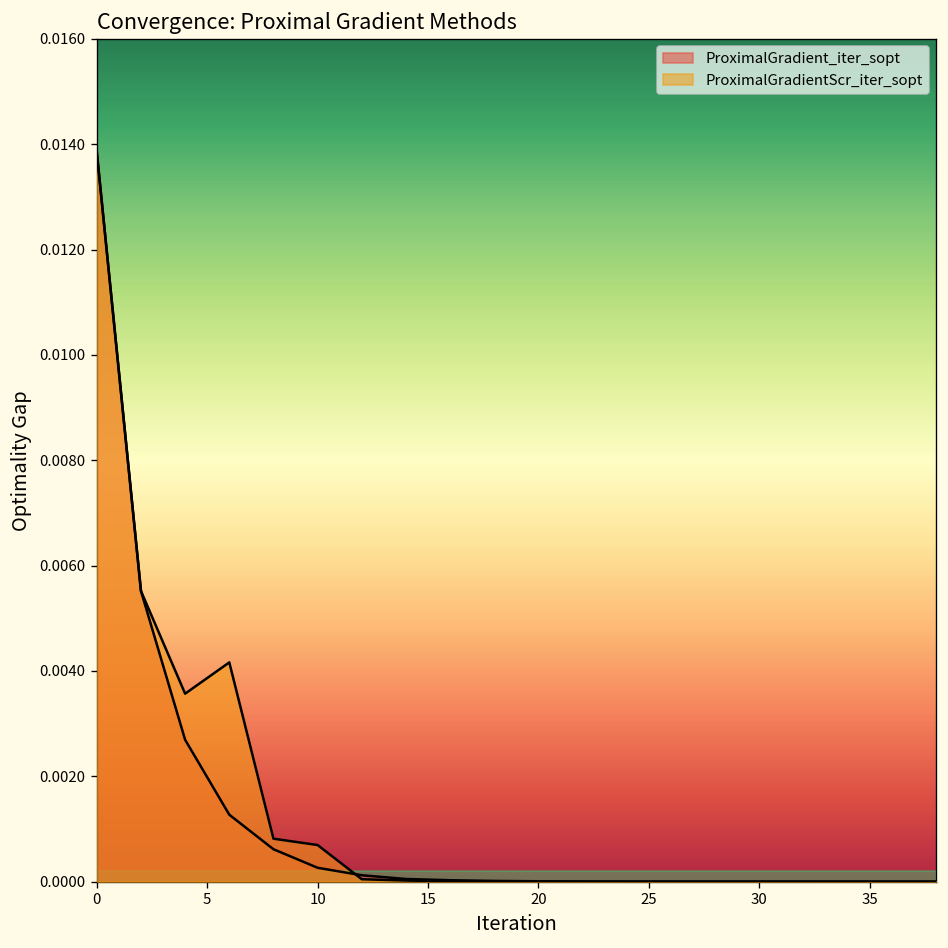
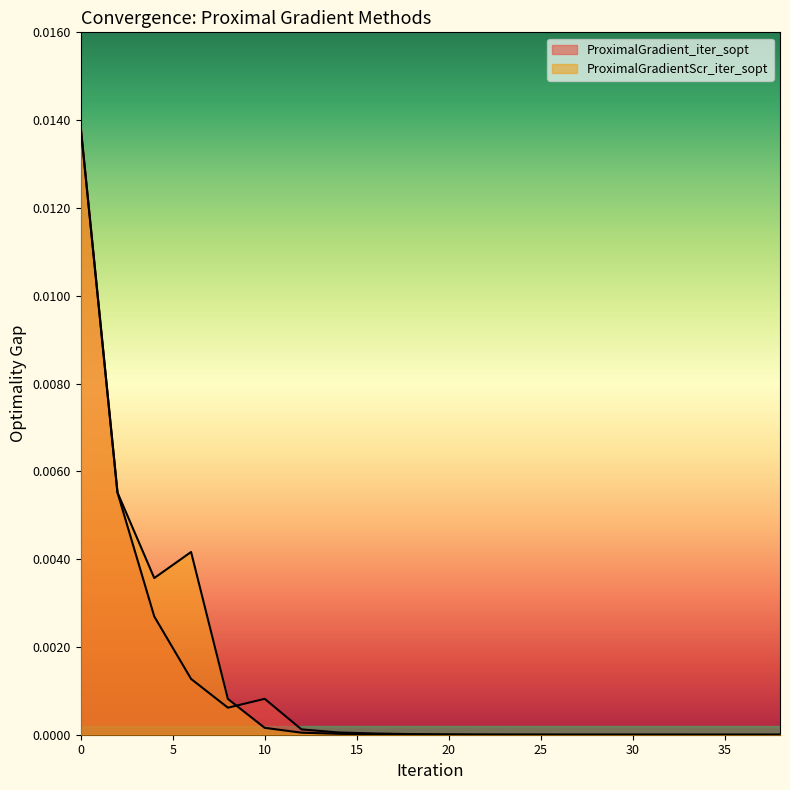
ProximalGradient_iter_sopt, 10: 0.0003 -> 0.0008
ProximalGradientScr_iter_sopt, 10: 0.0007 -> 0.0002
